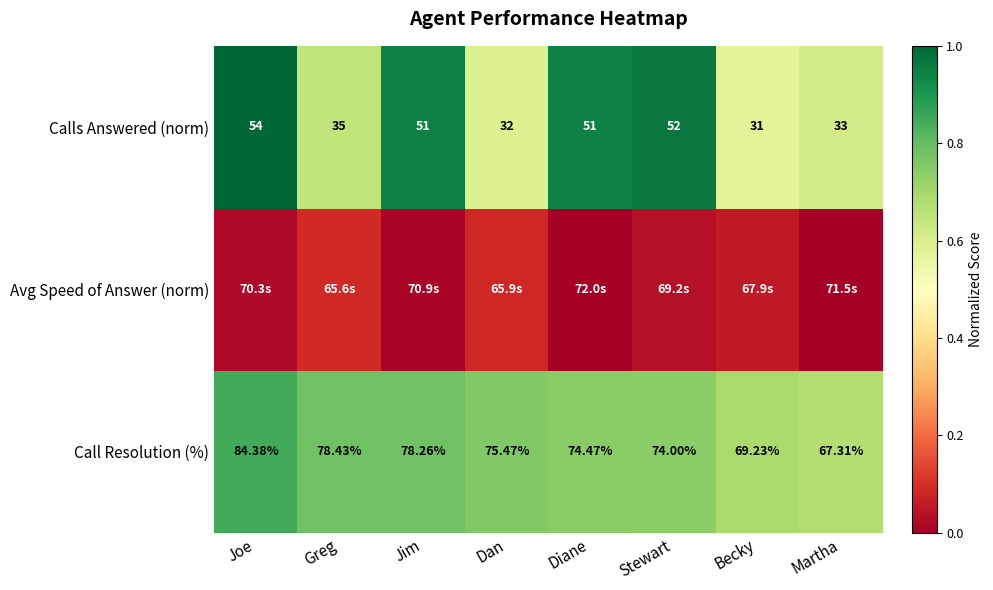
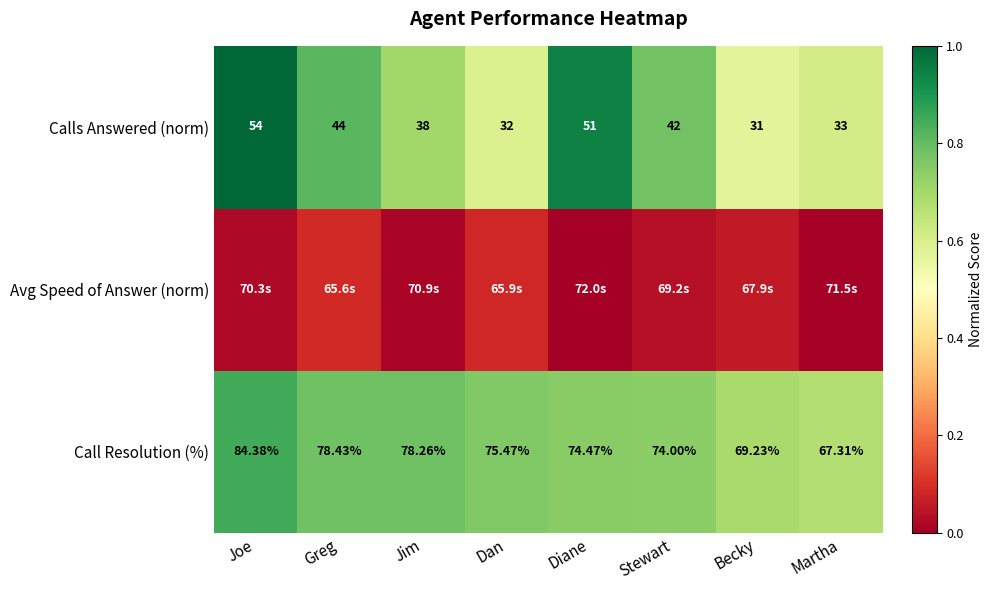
Calls Answered (norm), Greg: 35 -> 44
Calls Answered (norm), Jim: 51 -> 38
Calls Answered (norm), Stewart: 52 -> 42
